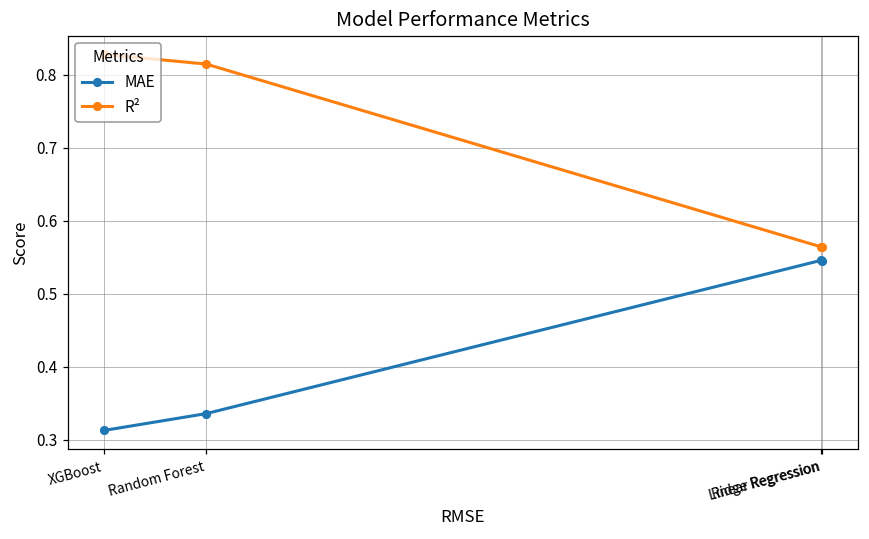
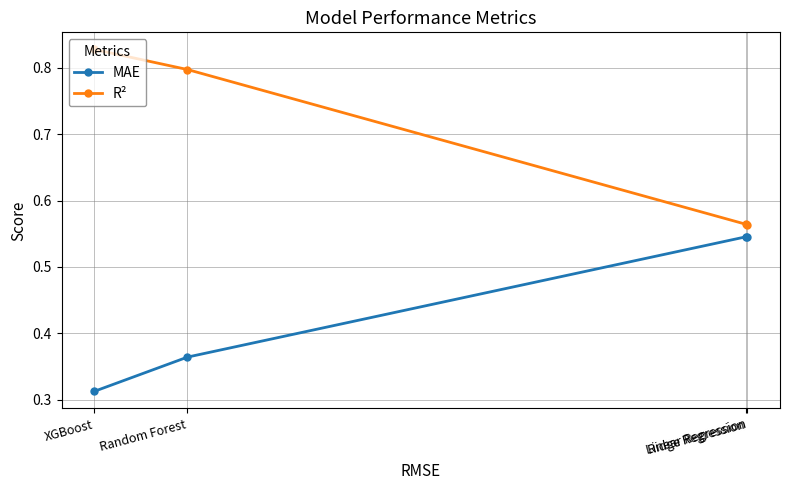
MAE, Random Forest: 0.34 -> 0.36
R², Random Forest: 0.81 -> 0.80
